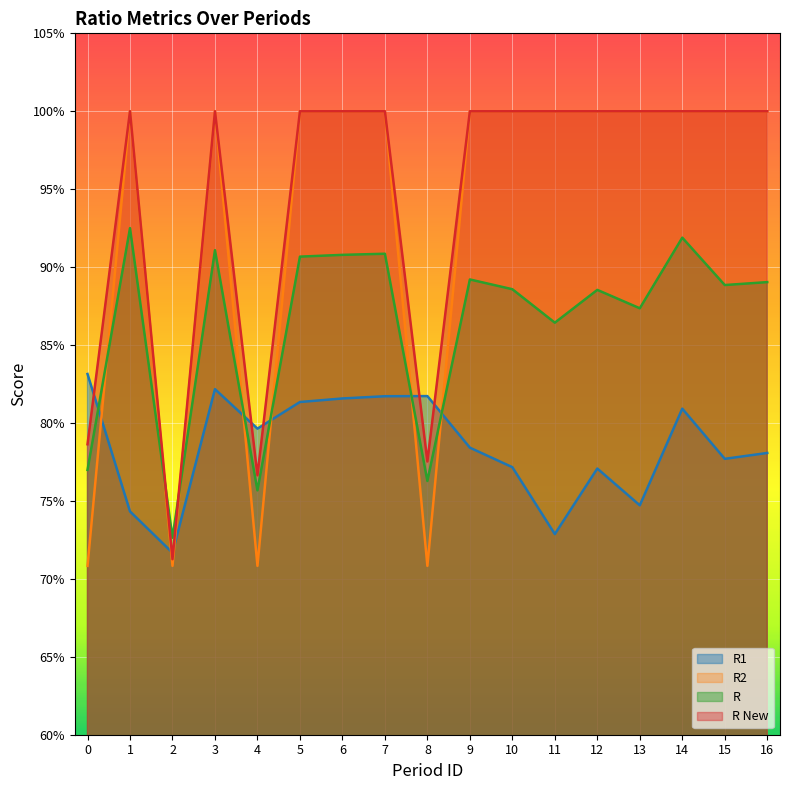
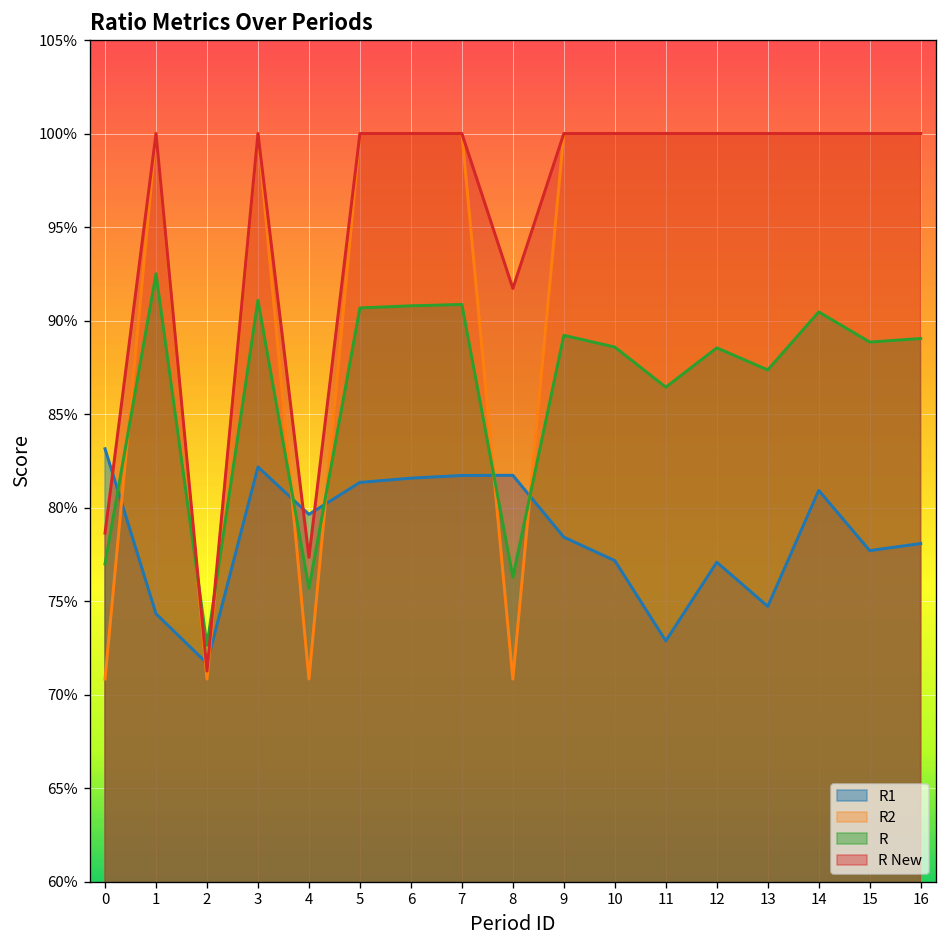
R New, 4: 76.6% -> 77.3%
R New, 8: 77.5% -> 91.7%
R, 14: 91.9% -> 90.5%
